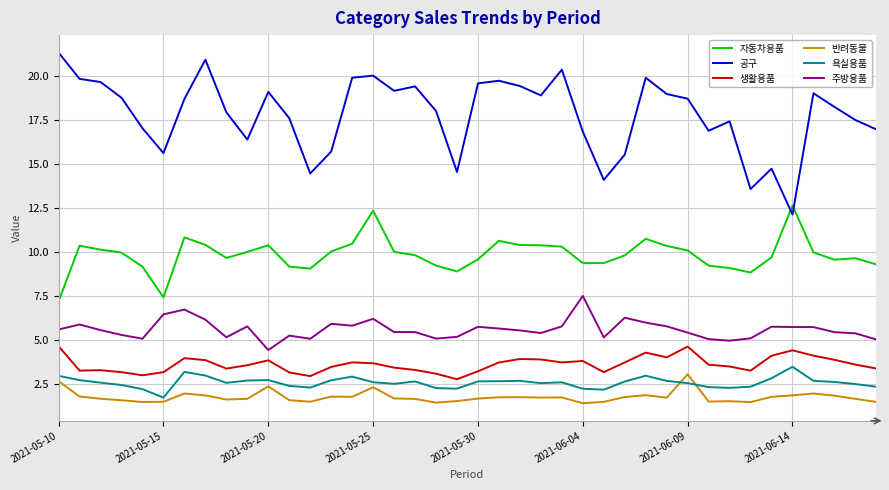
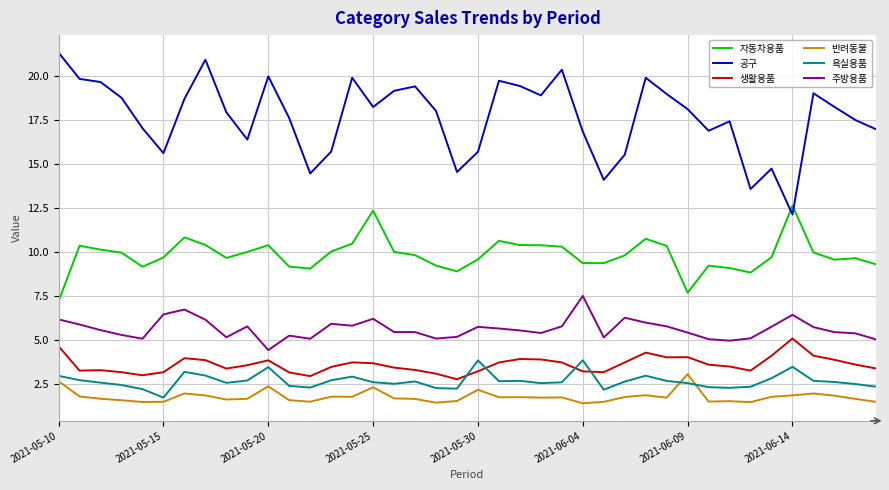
주방용품, 2021-05-10: 5.6 -> 6.2
자동차용품, 2021-05-15: 7.4 -> 9.7
공구, 2021-05-20: 19.1 -> 20.0
욕실용품, 2021-05-20: 2.7 -> 3.5
공구, 2021-05-25: 20.0 -> 18.3
공구, 2021-05-30: 19.6 -> 15.7
반려동물, 2021-05-30: 1.7 -> 2.2
욕실용품, 2021-05-30: 2.6 -> 3.8
생활용품, 2021-06-04: 3.8 -> 3.2
욕실용품, 2021-06-04: 2.2 -> 3.8
자동차용품, 2021-06-09: 10.1 -> 7.7
공구, 2021-06-09: 18.7 -> 18.1
생활용품, 2021-06-09: 4.6 -> 4.0
생활용품, 2021-06-14: 4.4 -> 5.1
주방용품, 2021-06-14: 5.7 -> 6.4
